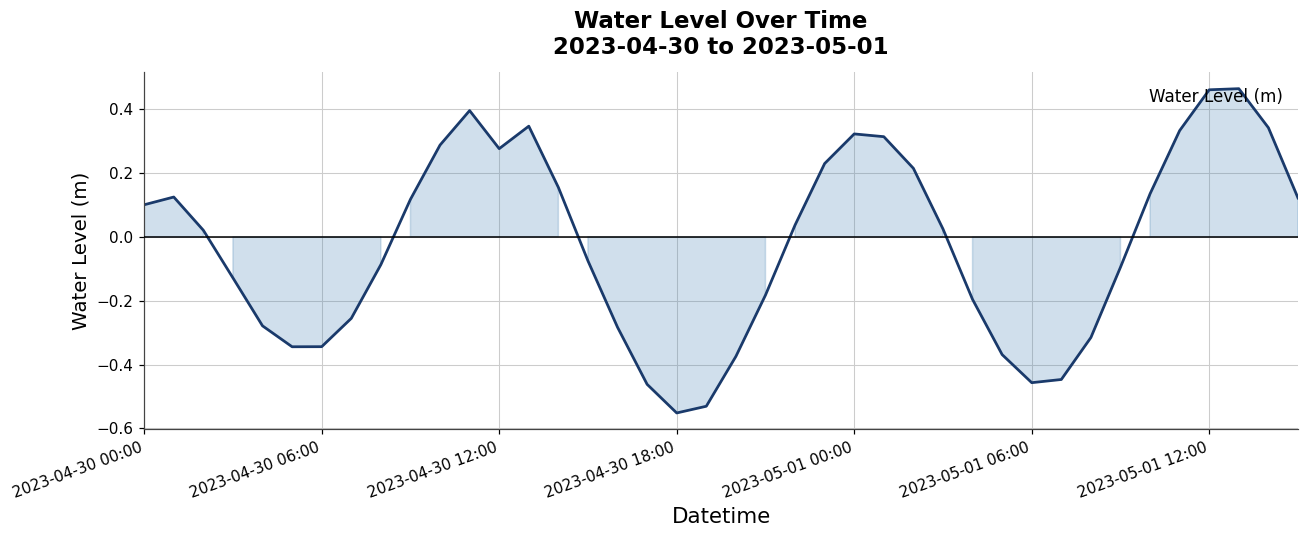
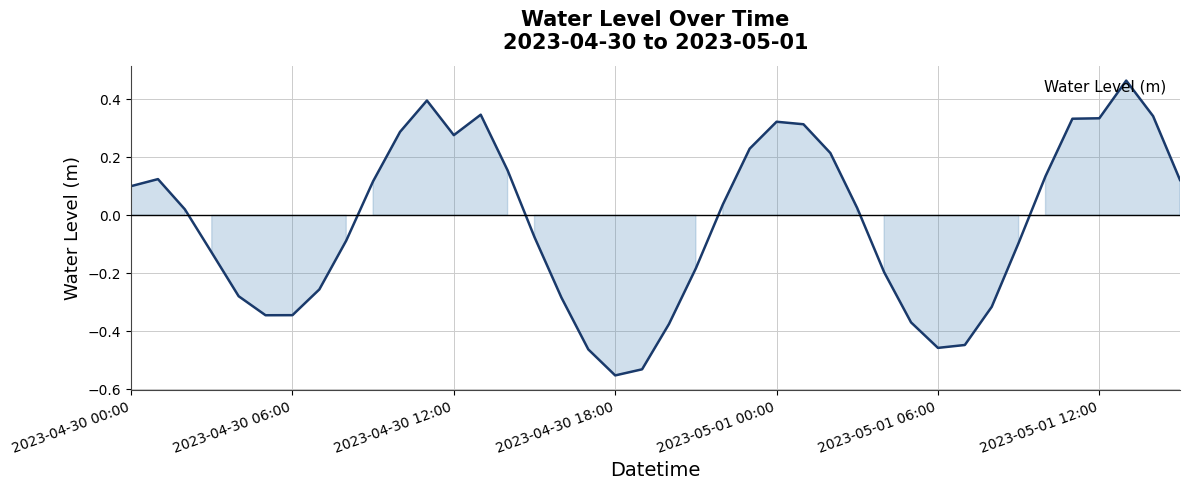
2023-05-01 12:00: 0.46 -> 0.33
